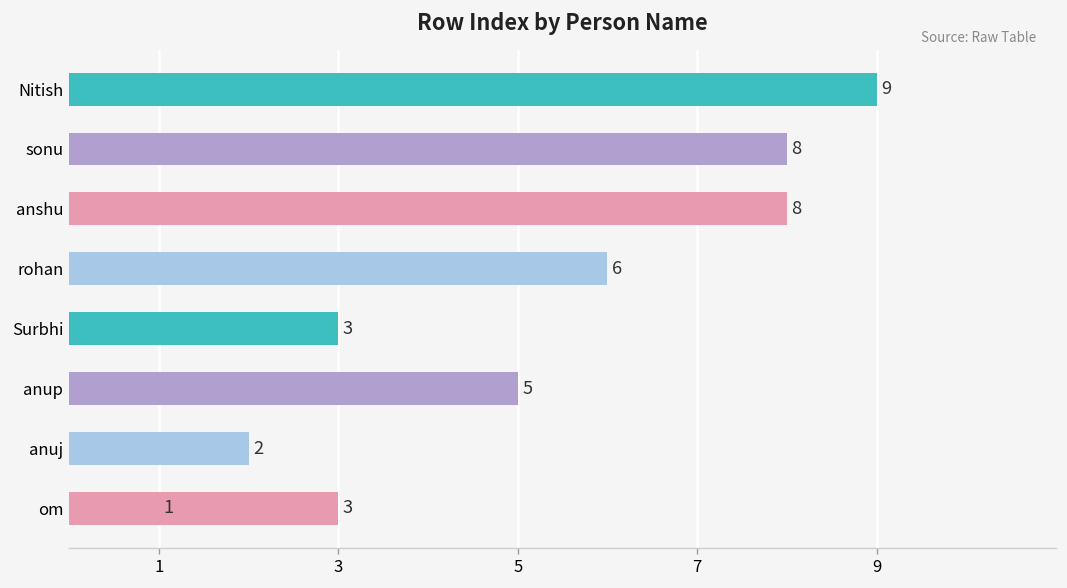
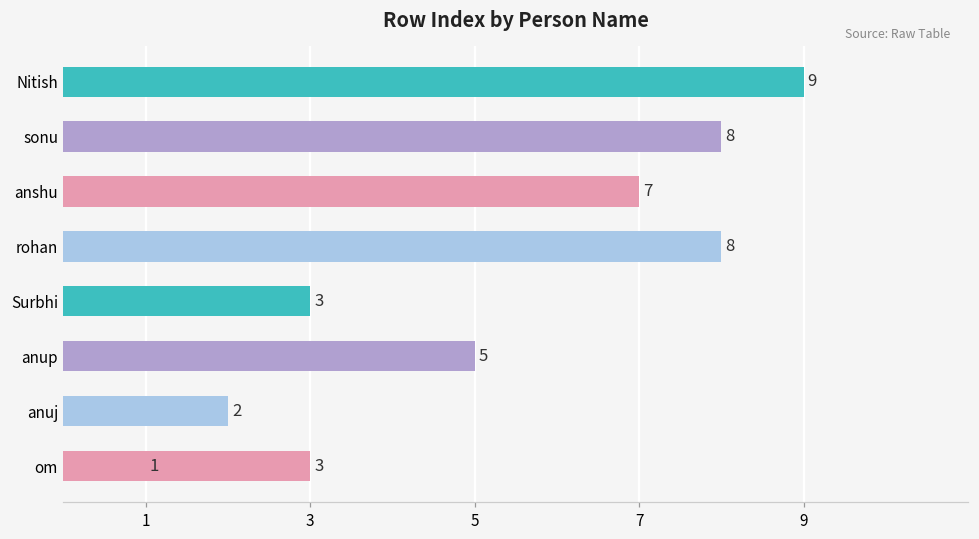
anshu: 8 -> 7
rohan: 6 -> 8
